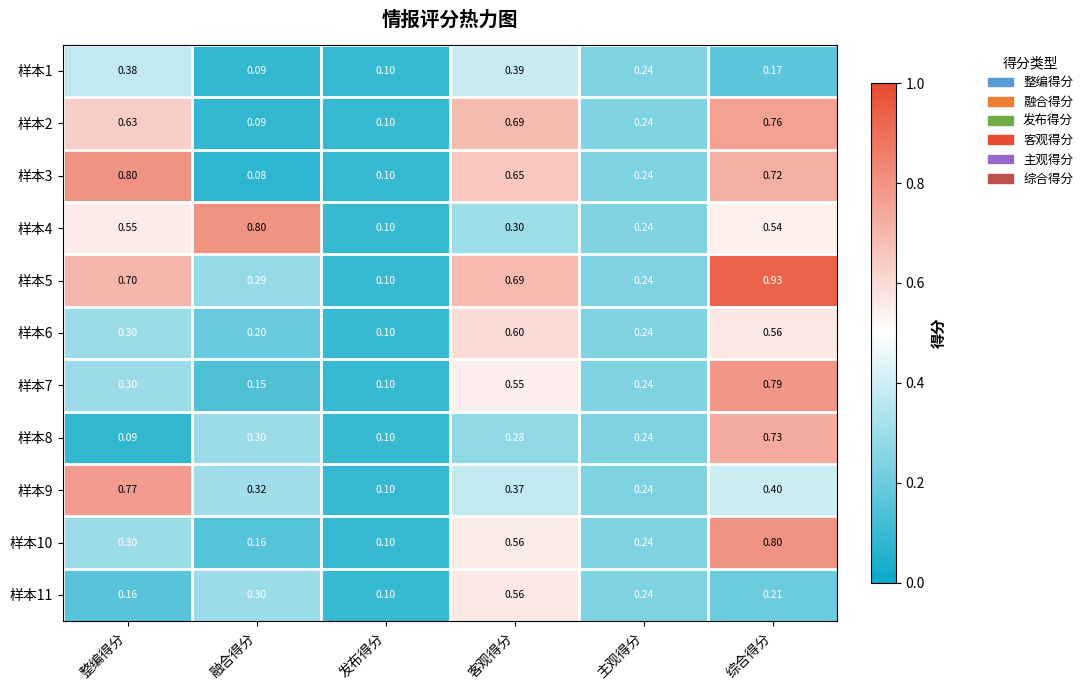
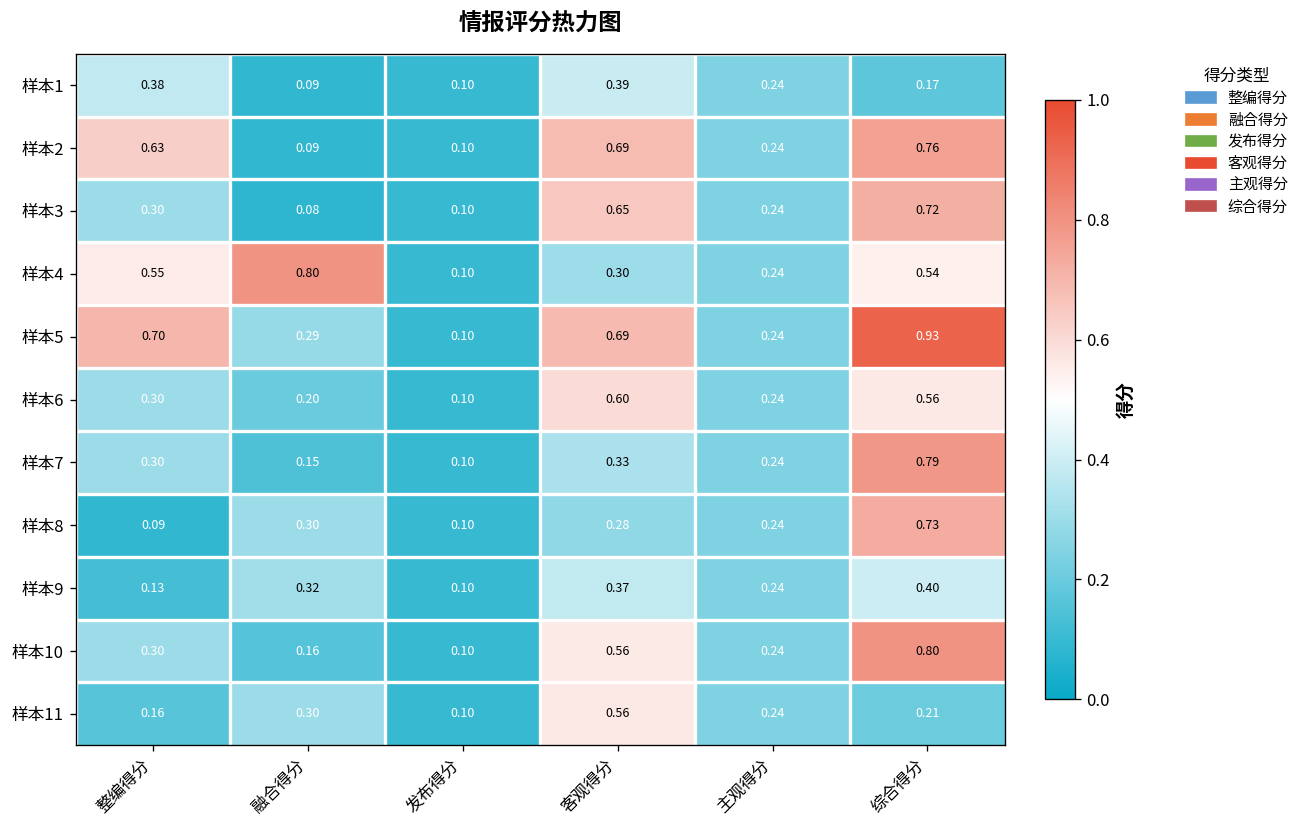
样本3, 整编得分: 0.80 -> 0.30
样本7, 客观得分: 0.55 -> 0.33
样本9, 整编得分: 0.77 -> 0.13
